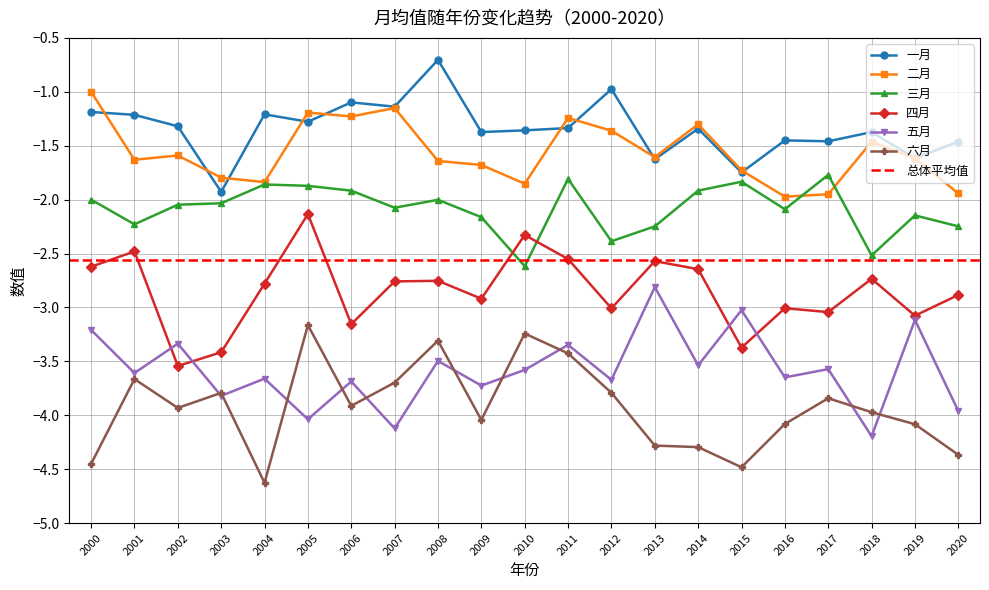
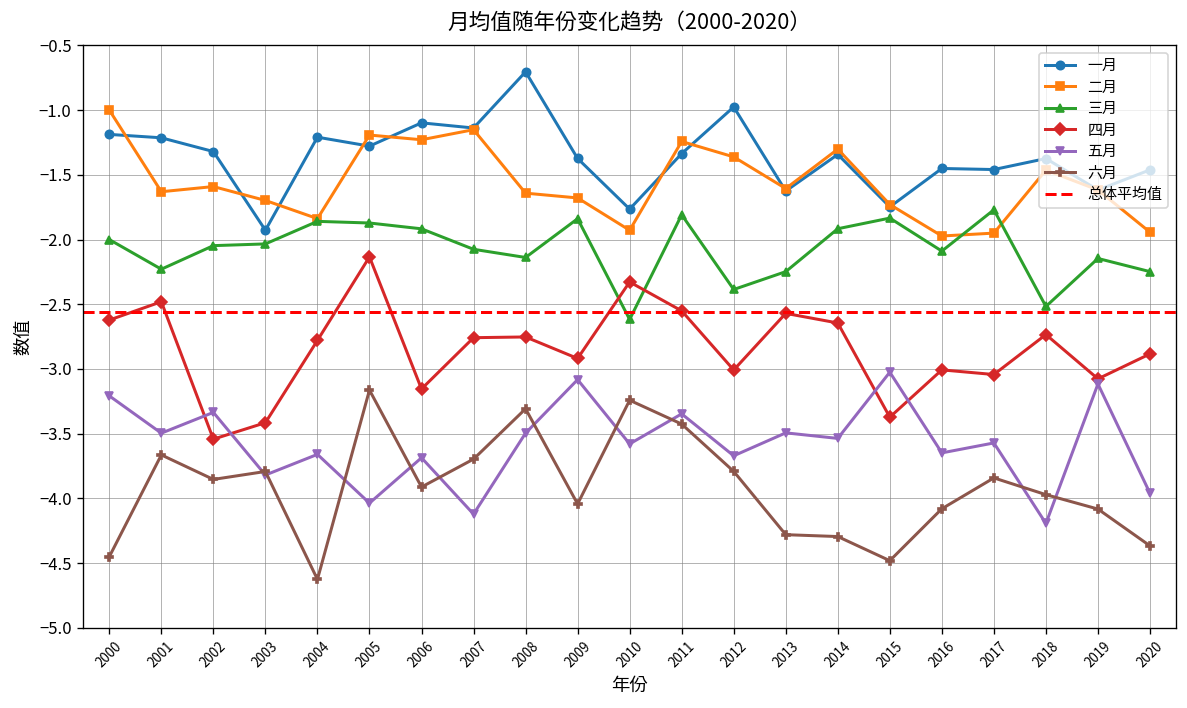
五月, 2001: -3.61 -> -3.50
六月, 2002: -3.93 -> -3.85
二月, 2003: -1.80 -> -1.70
三月, 2008: -2.00 -> -2.14
三月, 2009: -2.16 -> -1.84
五月, 2009: -3.72 -> -3.08
一月, 2010: -1.36 -> -1.76
二月, 2010: -1.85 -> -1.93
五月, 2013: -2.81 -> -3.49
